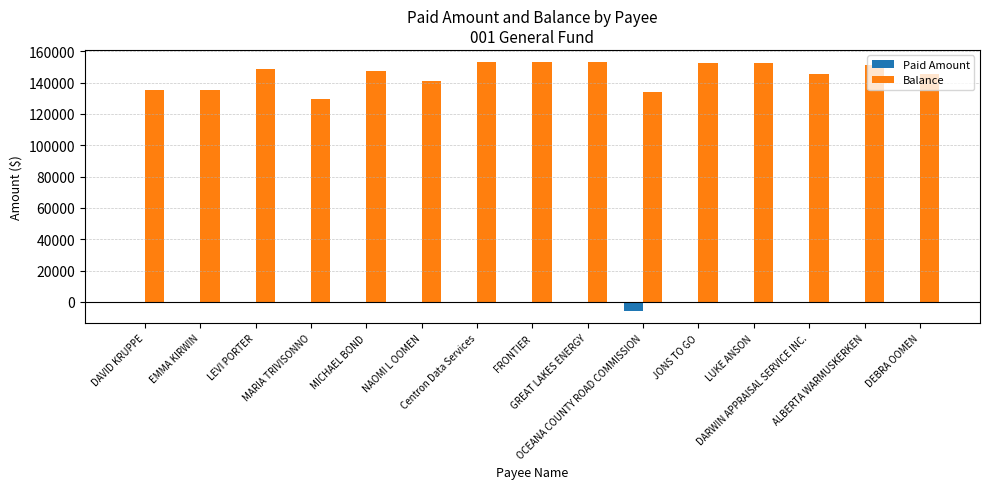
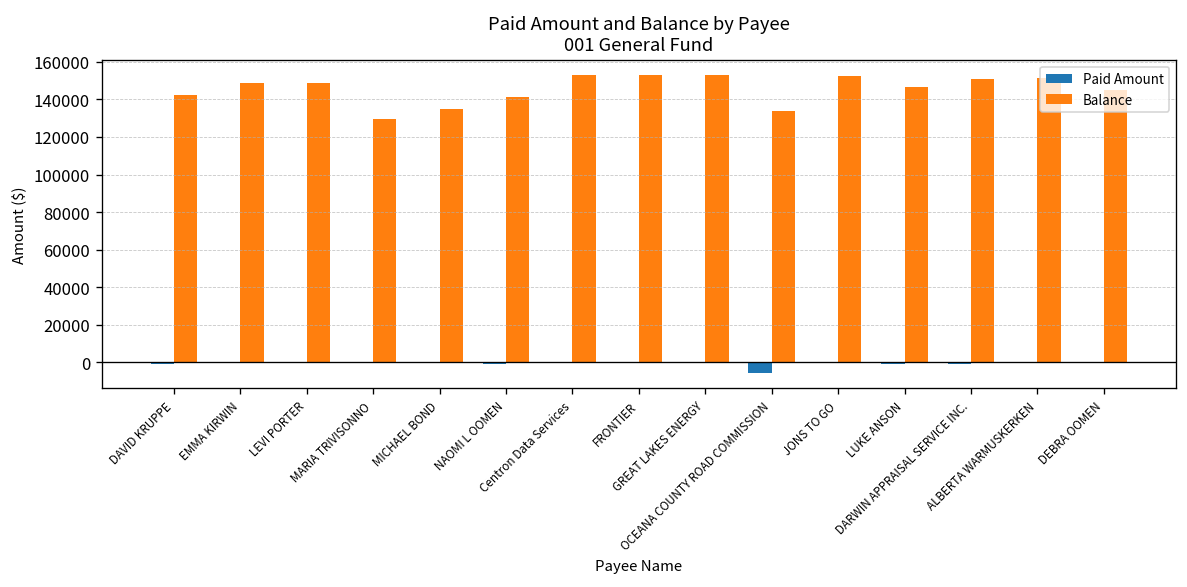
Balance, DAVID KRUPPE: 135000 -> 142000
Balance, EMMA KIRWIN: 135000 -> 149000
Balance, MICHAEL BOND: 147000 -> 135000
Balance, LUKE ANSON: 152000 -> 146000
Balance, DARWIN APPRAISAL SERVICE INC.: 146000 -> 151000
